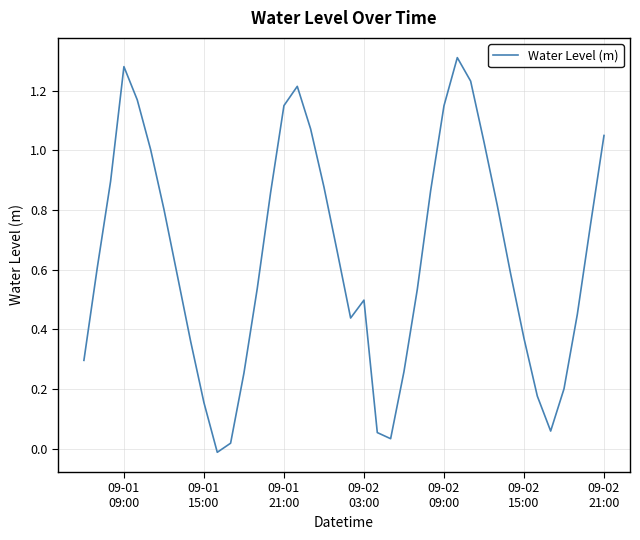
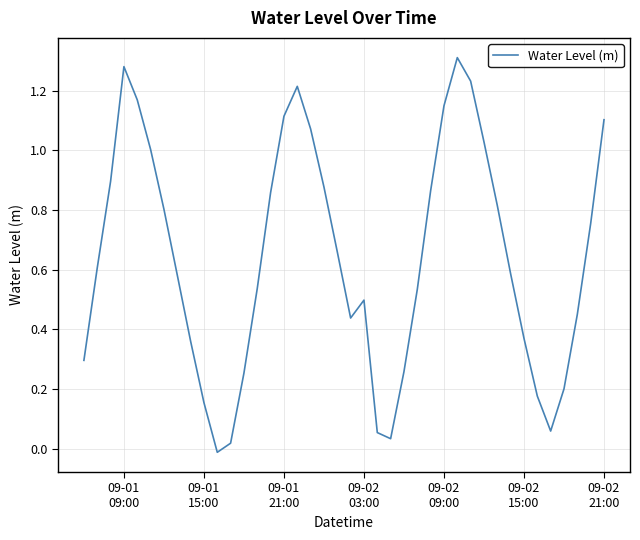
09-01 21:00: 1.15 -> 1.11
09-02 21:00: 1.05 -> 1.10
